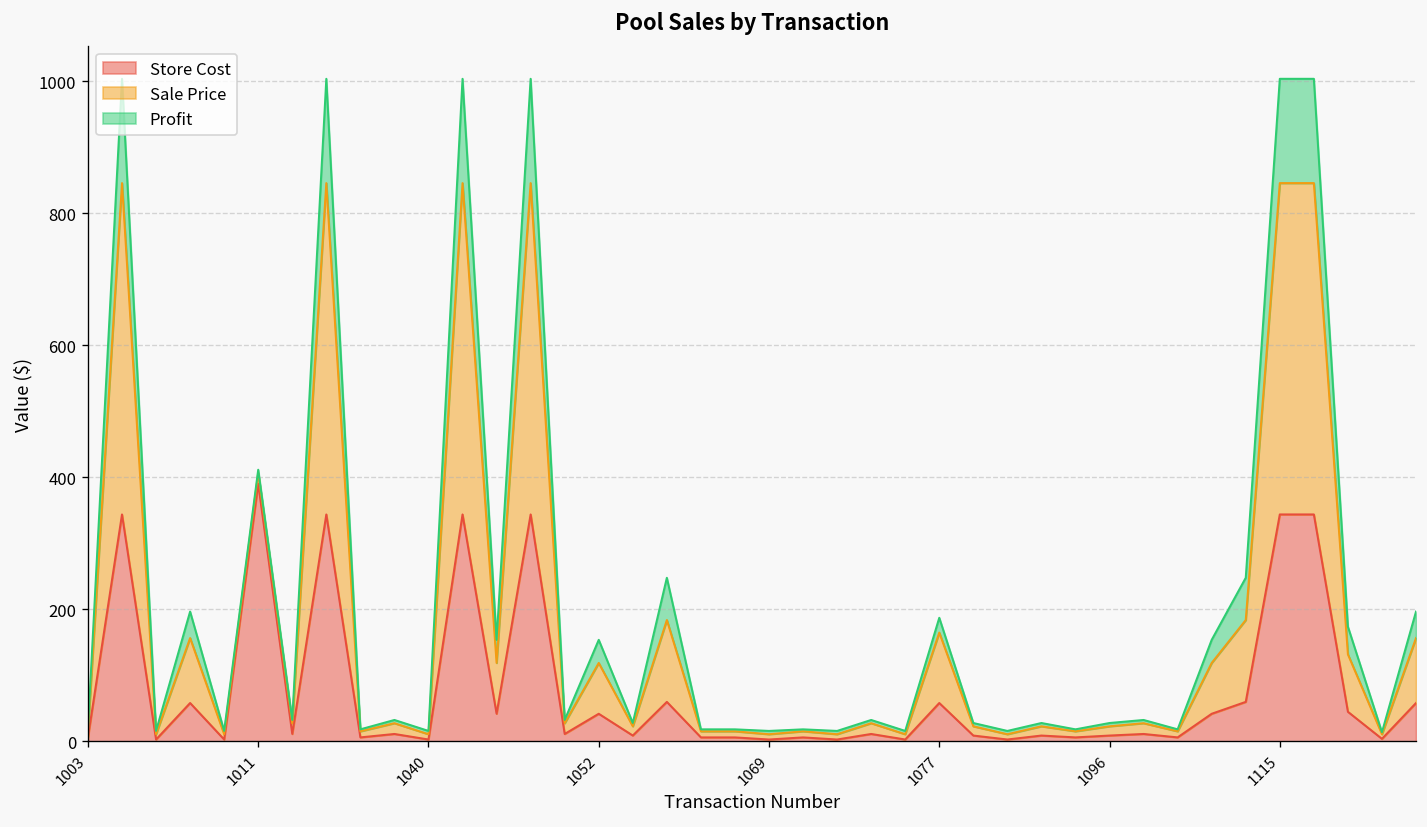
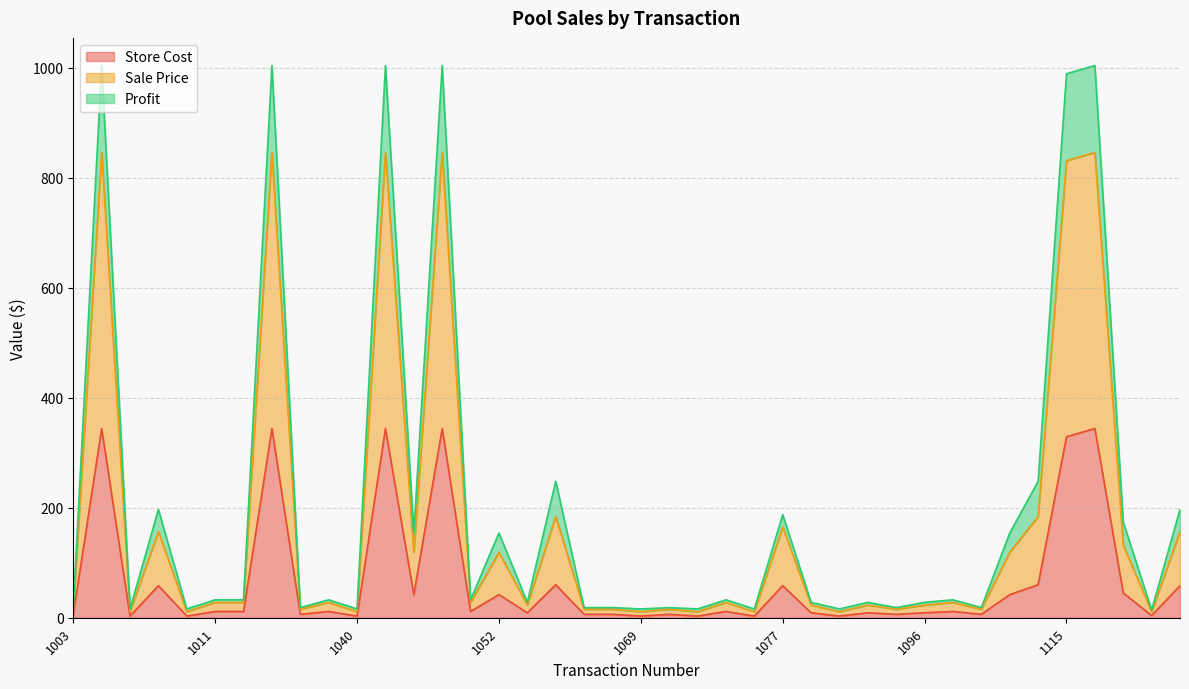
Store Cost, 1011: 390 -> 10
Store Cost, 1115: 340 -> 330
